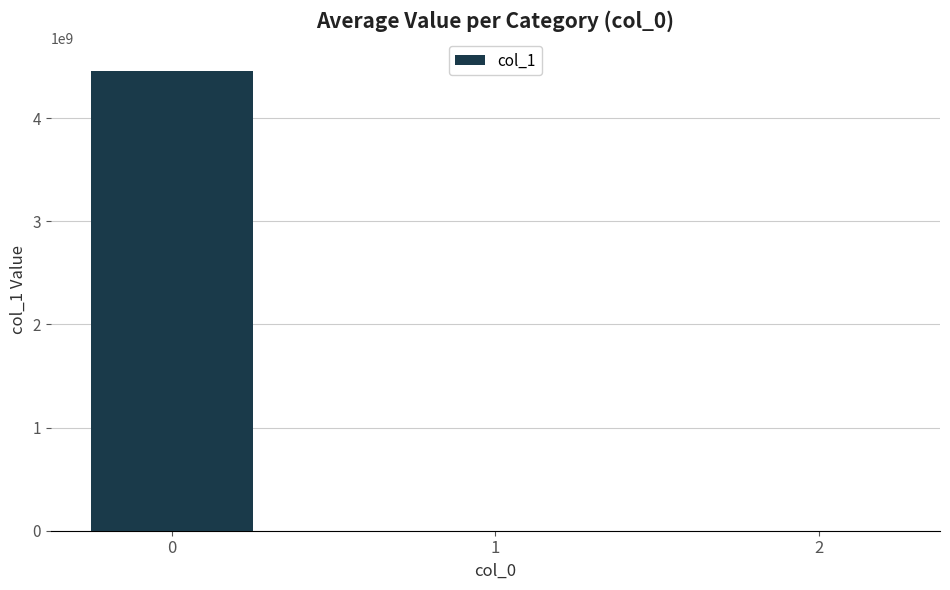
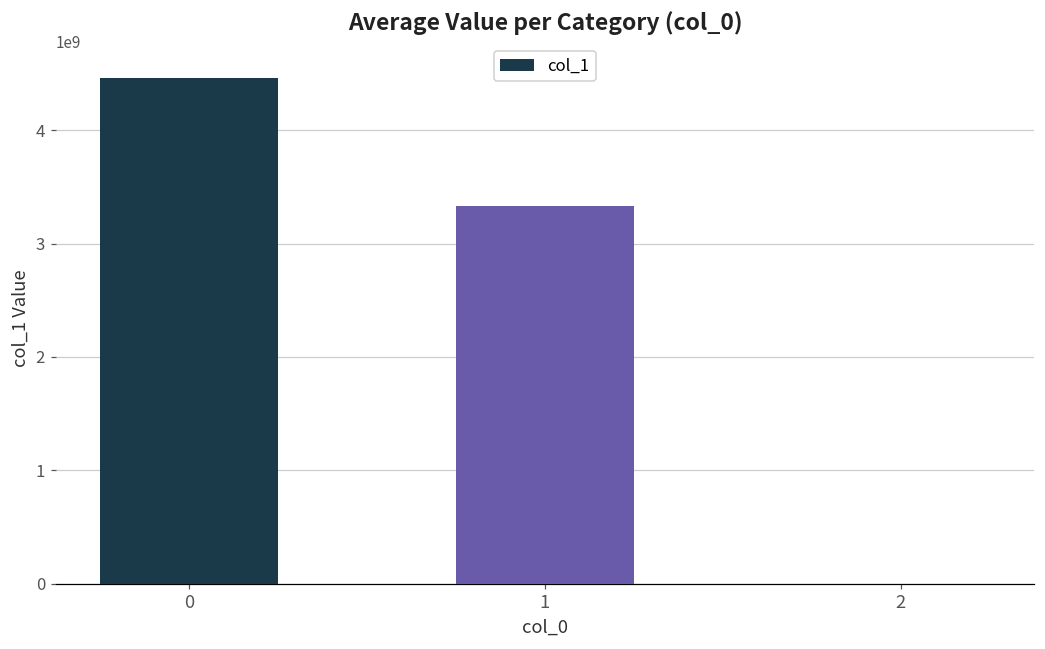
1: 0 -> 3330000000
